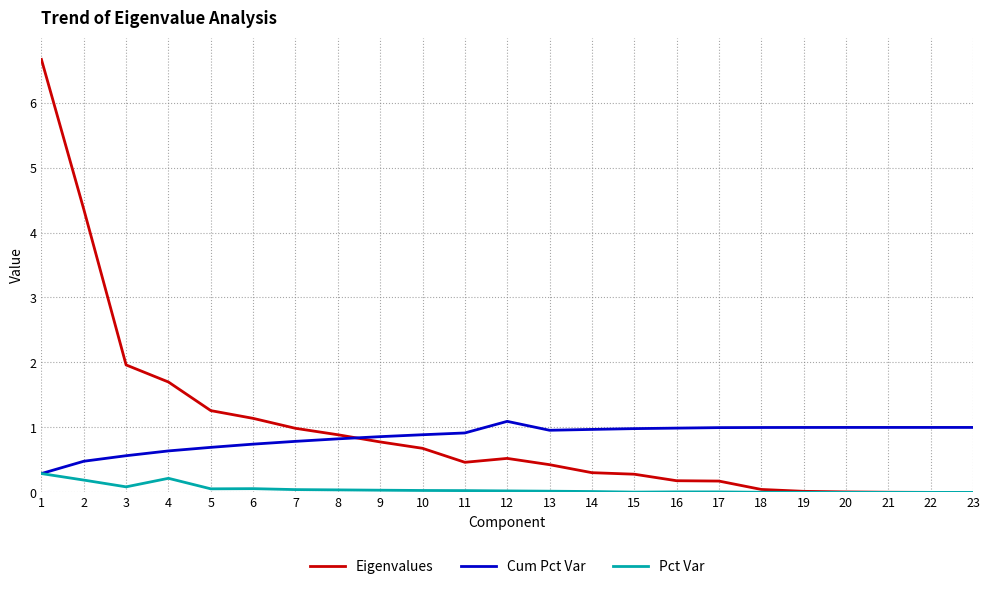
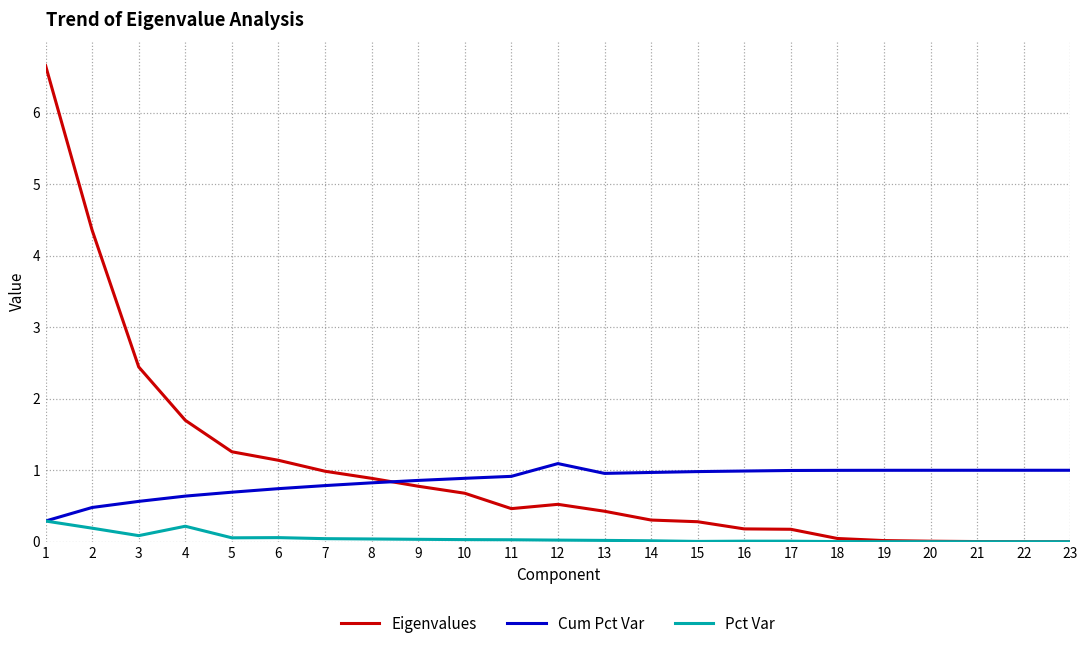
Eigenvalues, 3: 2.0 -> 2.4
